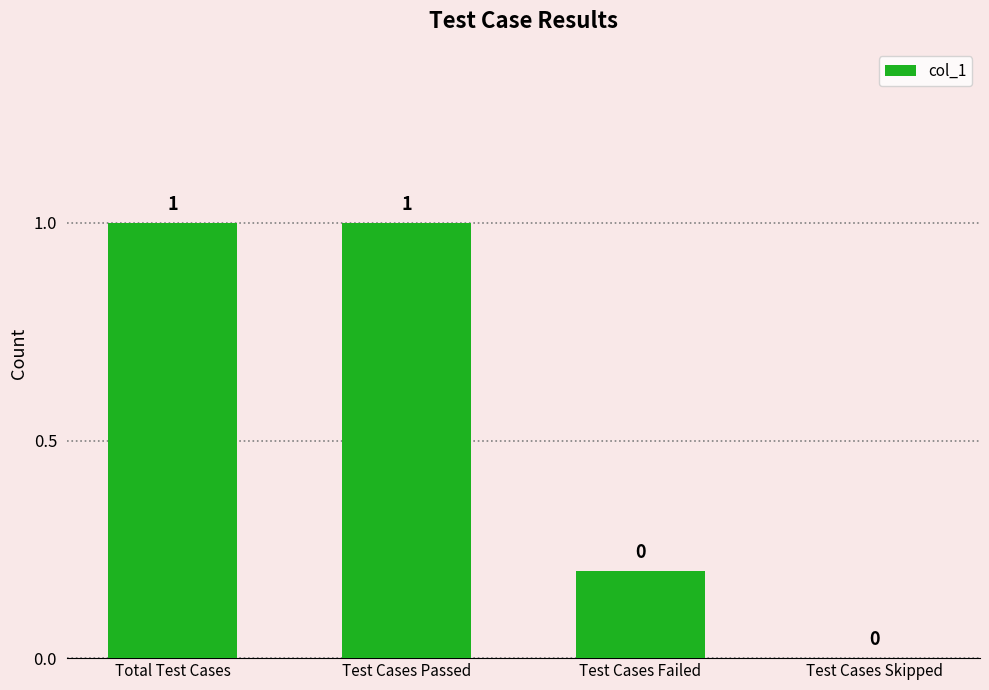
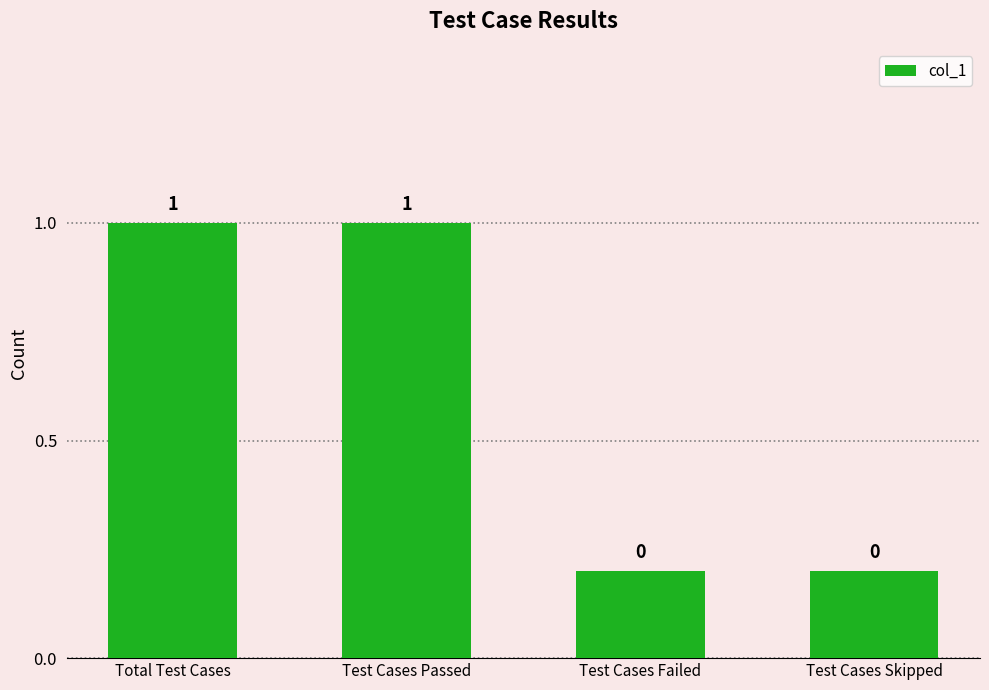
Test Cases Skipped: 0.0 -> 0.2
